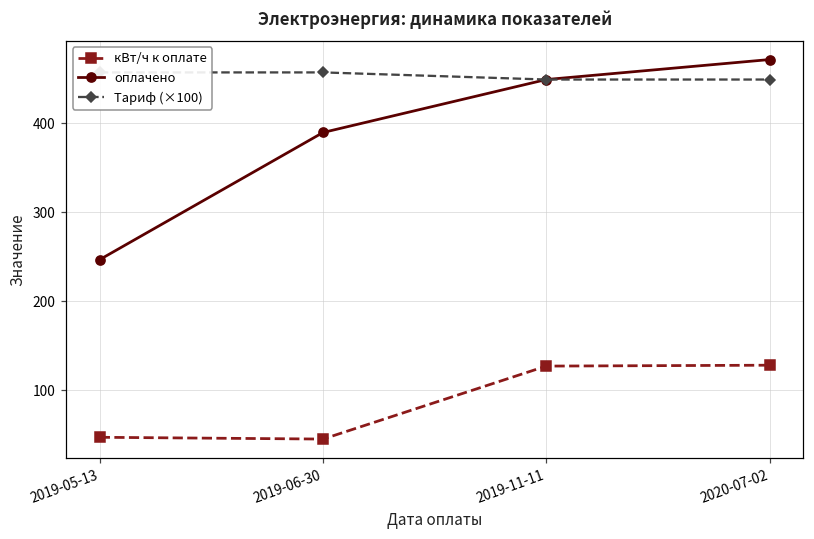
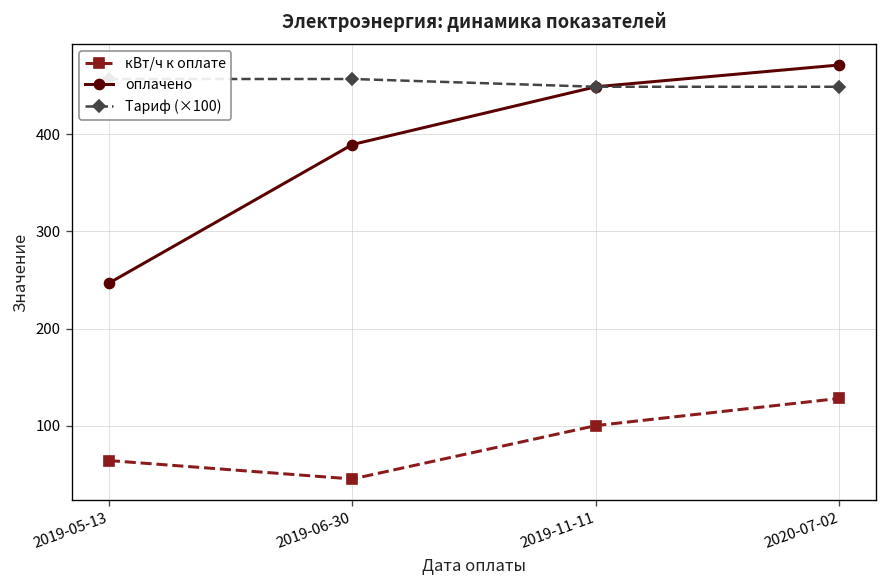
кВт/ч к оплате, 2019-05-13: 50 -> 60
кВт/ч к оплате, 2019-11-11: 130 -> 100
